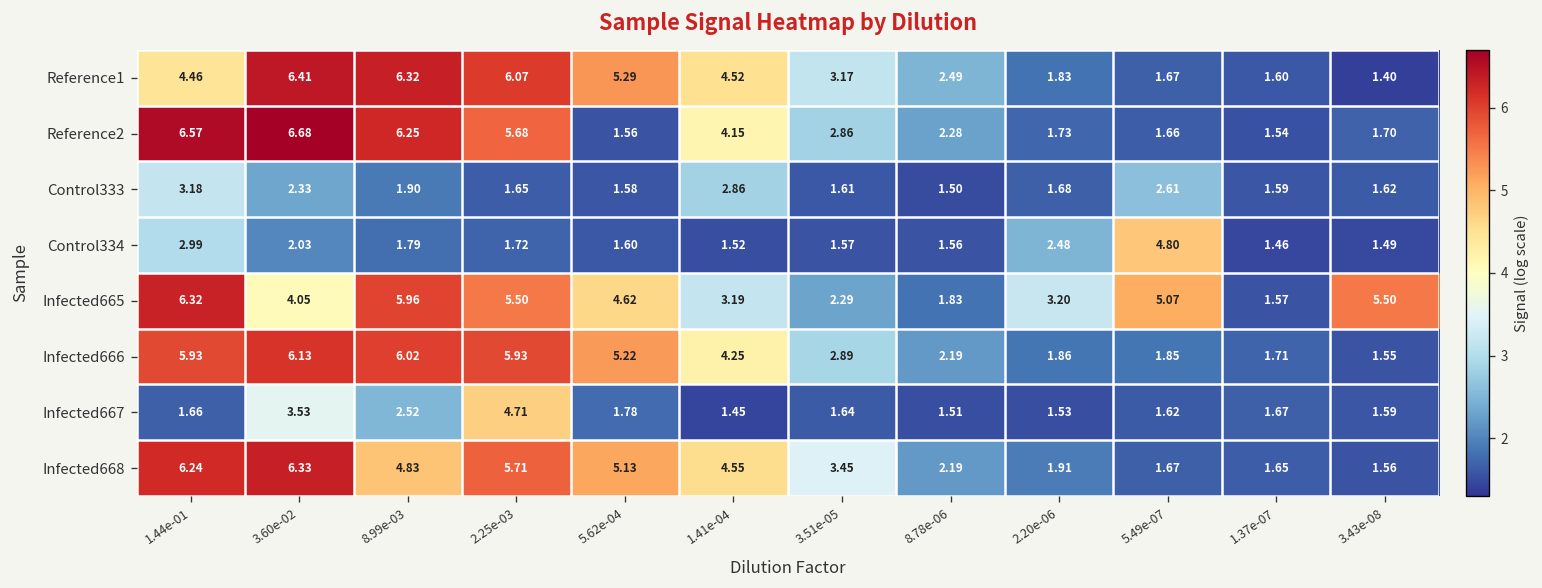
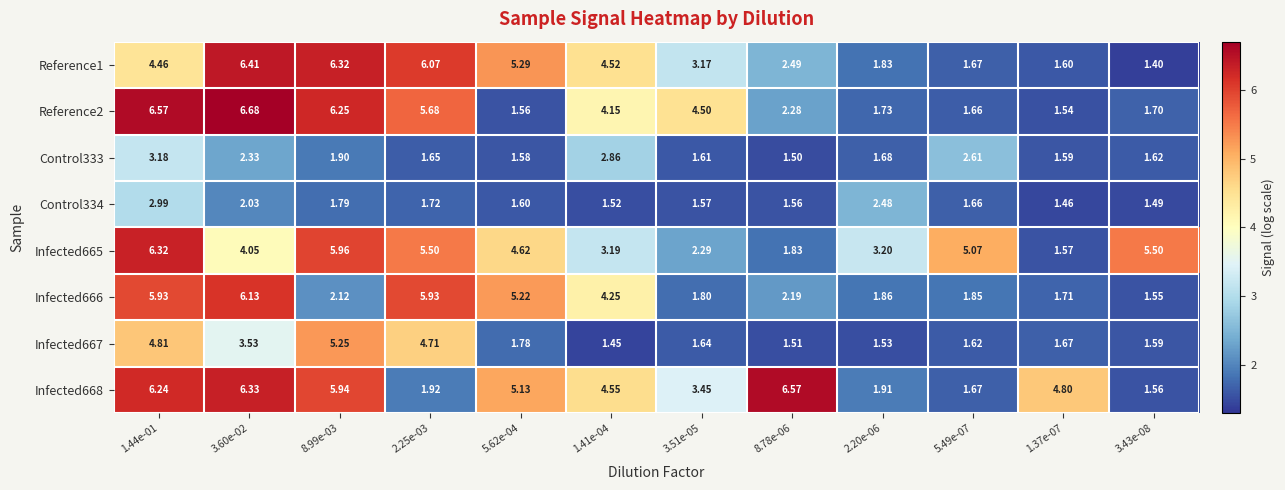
Reference2, 3.51e-05: 2.86 -> 4.50
Control334, 5.49e-07: 4.80 -> 1.66
Infected666, 8.99e-03: 6.02 -> 2.12
Infected666, 3.51e-05: 2.89 -> 1.80
Infected667, 1.44e-01: 1.66 -> 4.81
Infected667, 8.99e-03: 2.52 -> 5.25
Infected668, 8.99e-03: 4.83 -> 5.94
Infected668, 2.25e-03: 5.71 -> 1.92
Infected668, 8.78e-06: 2.19 -> 6.57
Infected668, 1.37e-07: 1.65 -> 4.80
